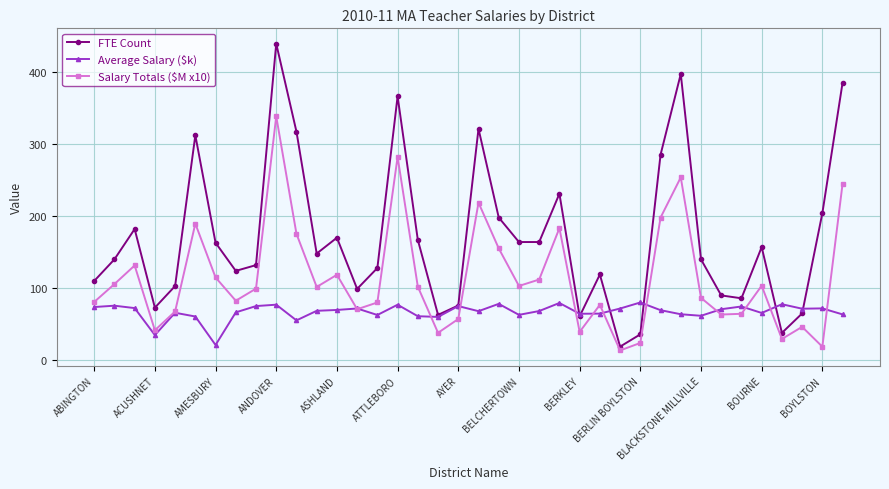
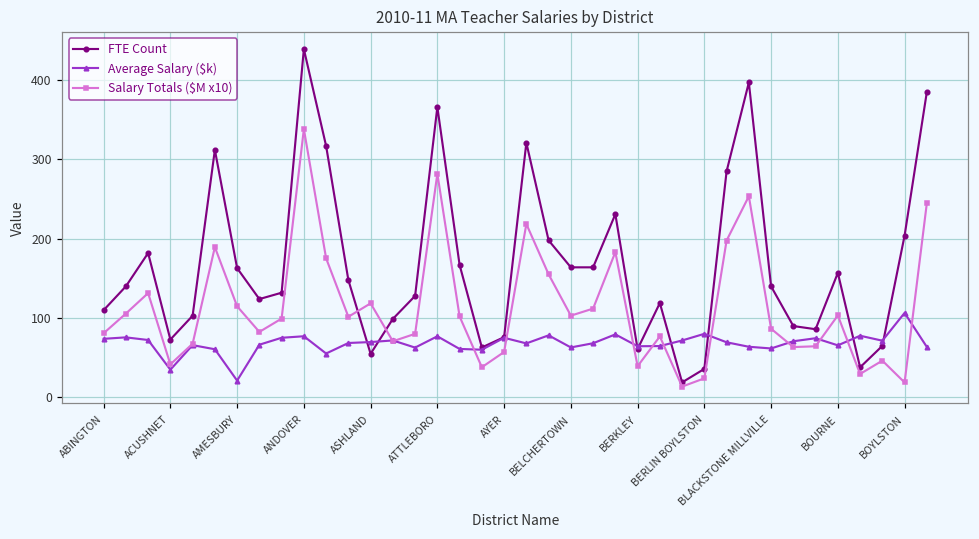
FTE Count, ASHLAND: 170 -> 60
Average Salary ($k), BOYLSTON: 70 -> 110
